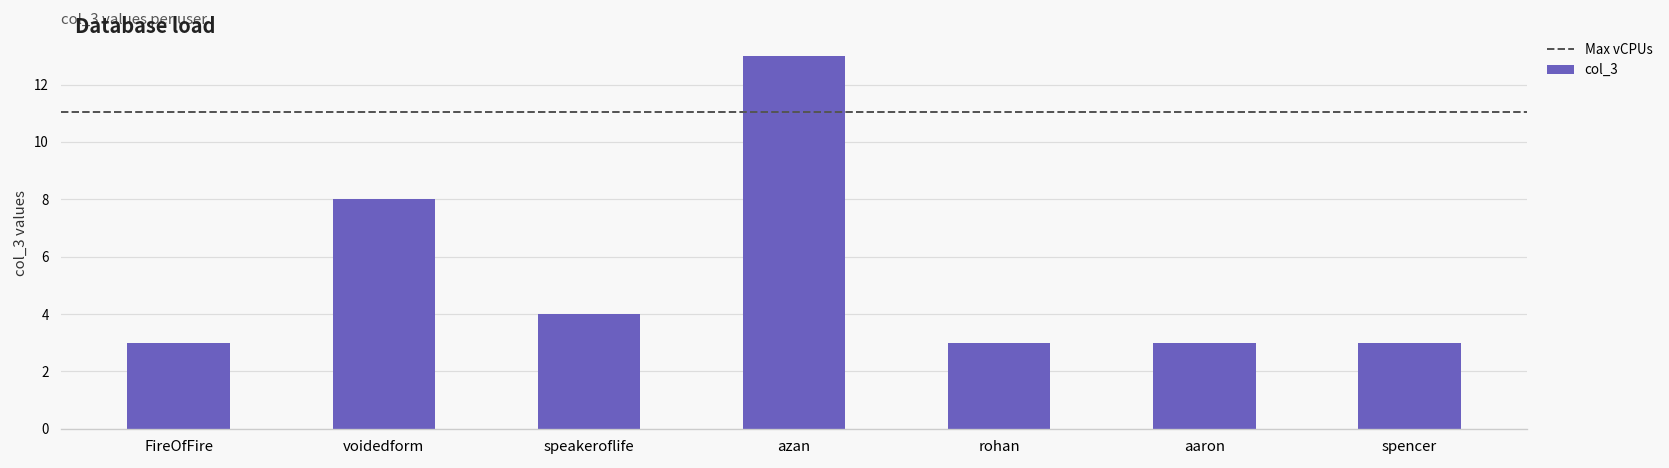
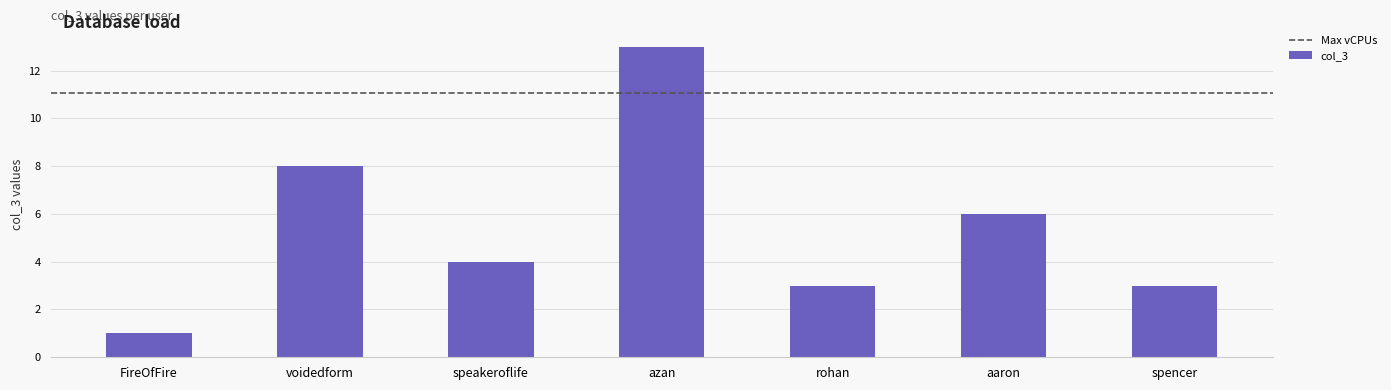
FireOfFire: 3 -> 1
aaron: 3 -> 6
